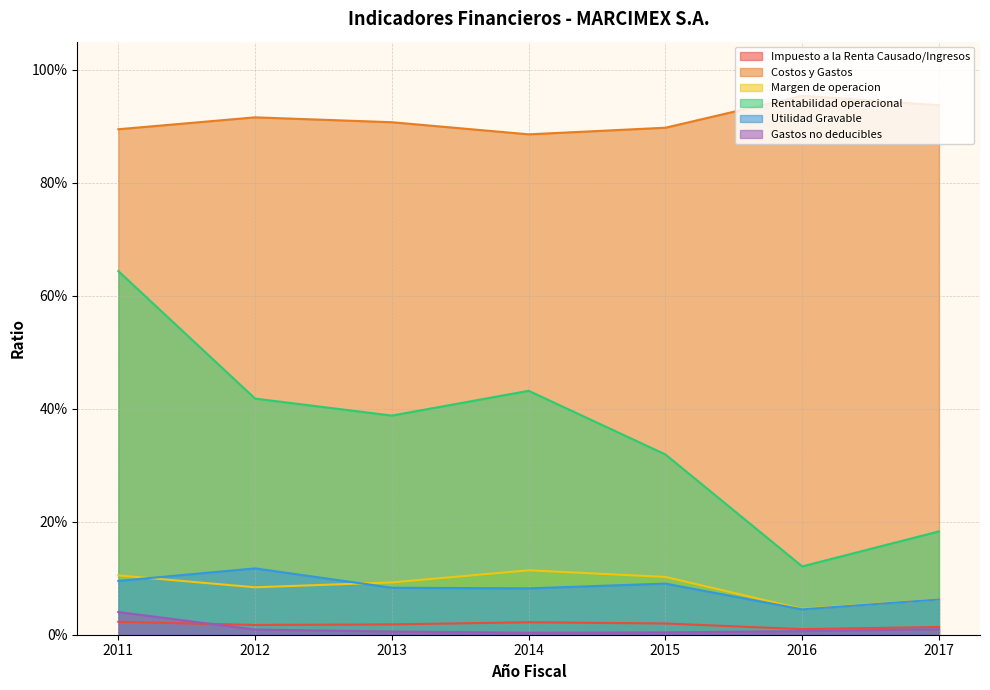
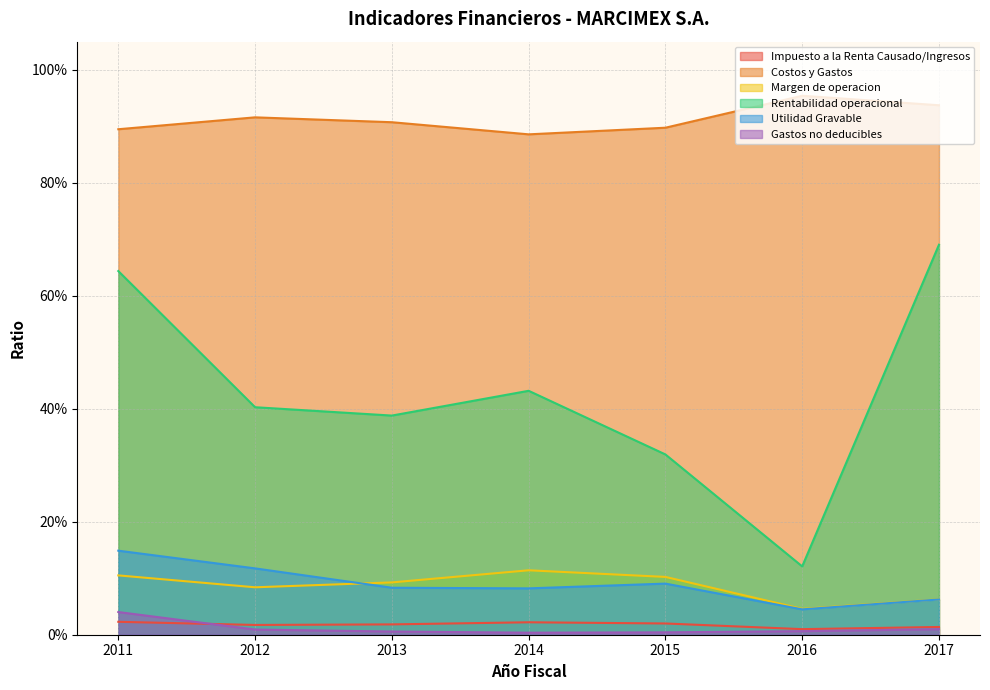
Utilidad Gravable, 2011: 10% -> 15%
Rentabilidad operacional, 2012: 42% -> 40%
Rentabilidad operacional, 2017: 18% -> 69%
